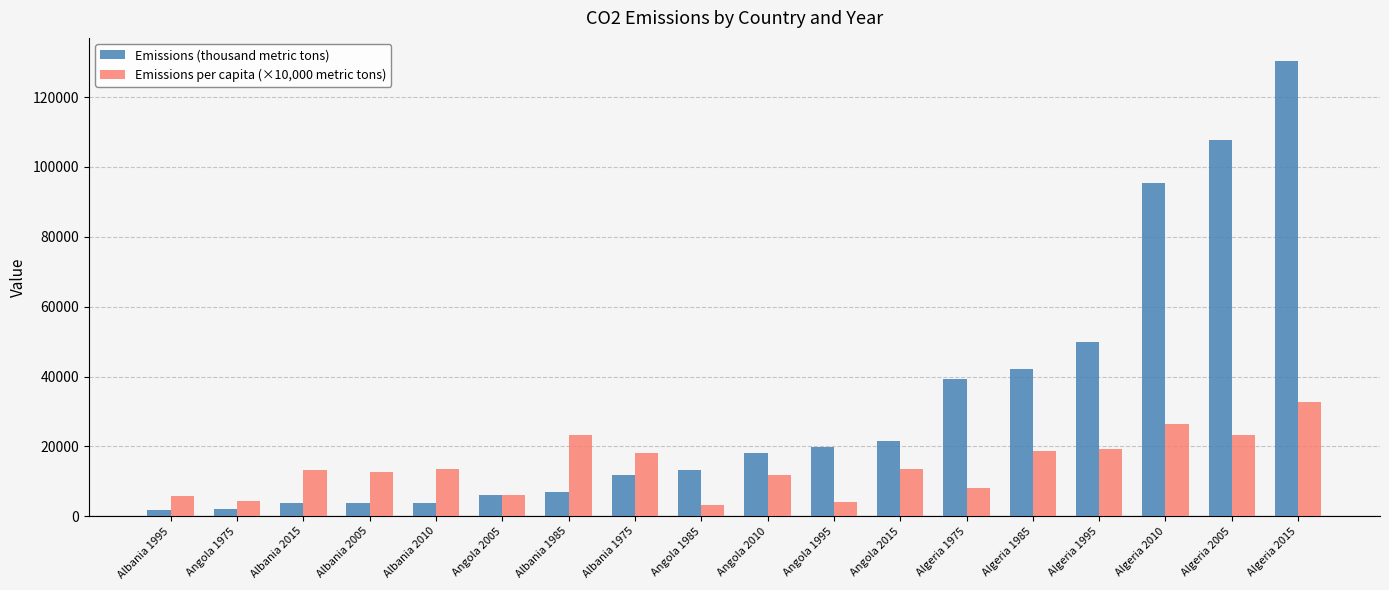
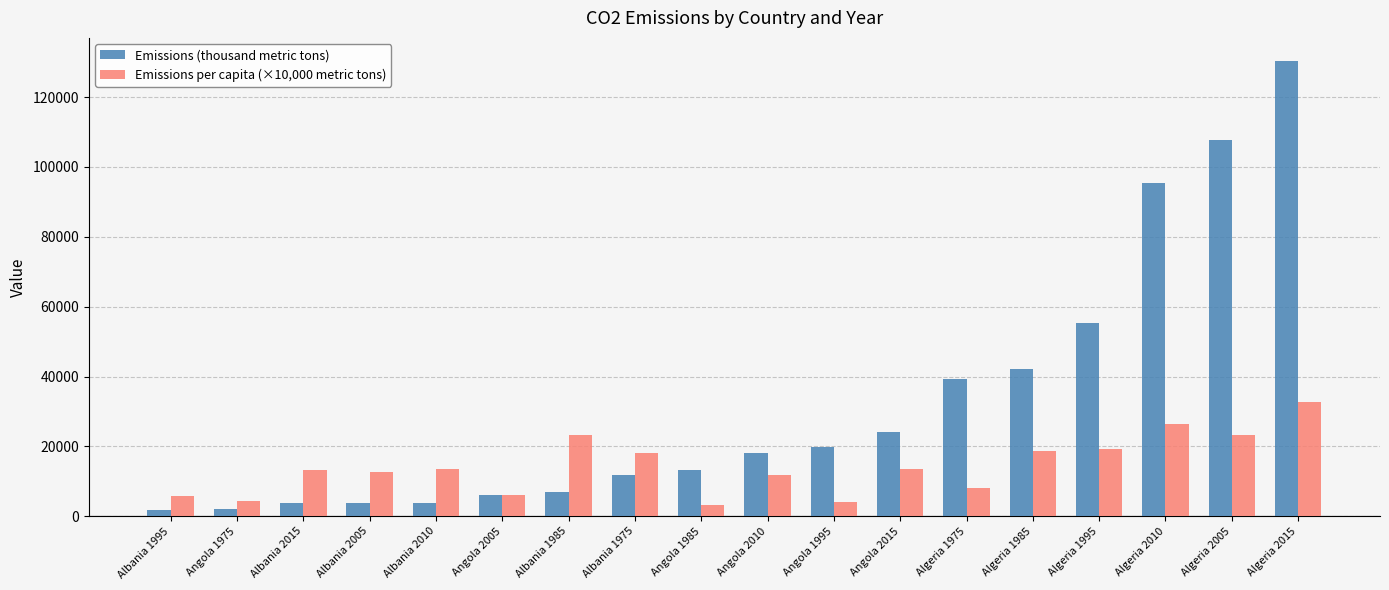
Emissions (thousand metric tons), Angola 2015: 22000 -> 24000
Emissions (thousand metric tons), Algeria 1995: 50000 -> 55000
